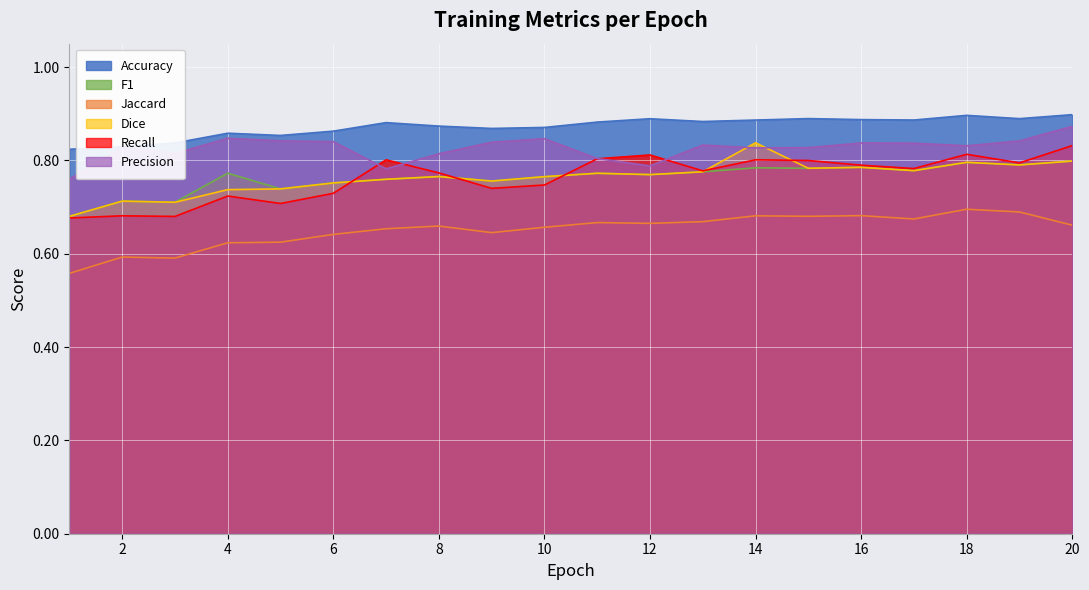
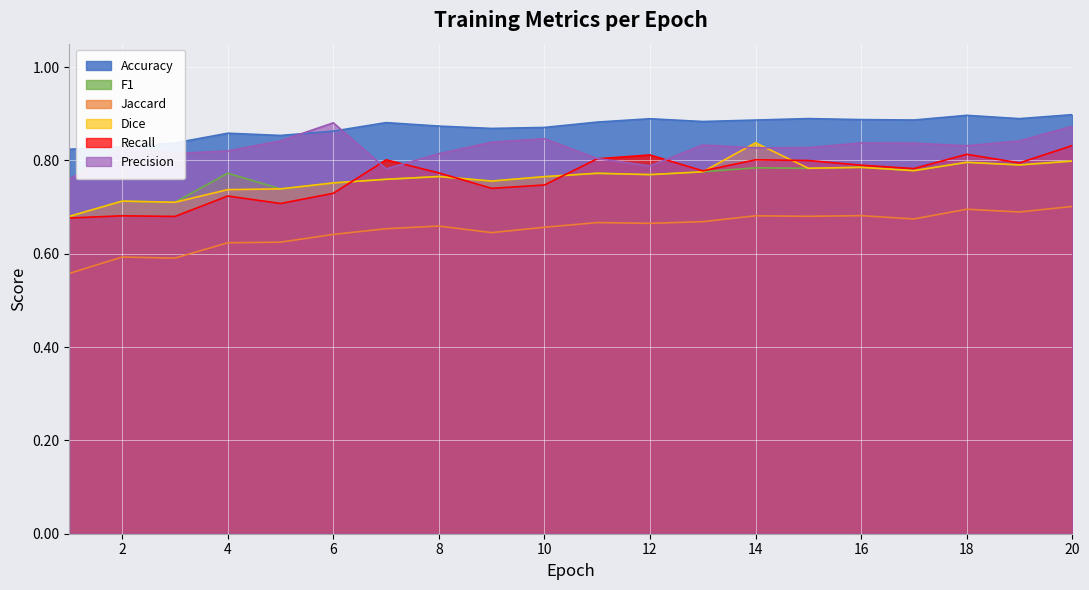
Precision, 4: 0.85 -> 0.82
Precision, 6: 0.84 -> 0.88
Jaccard, 20: 0.66 -> 0.70
